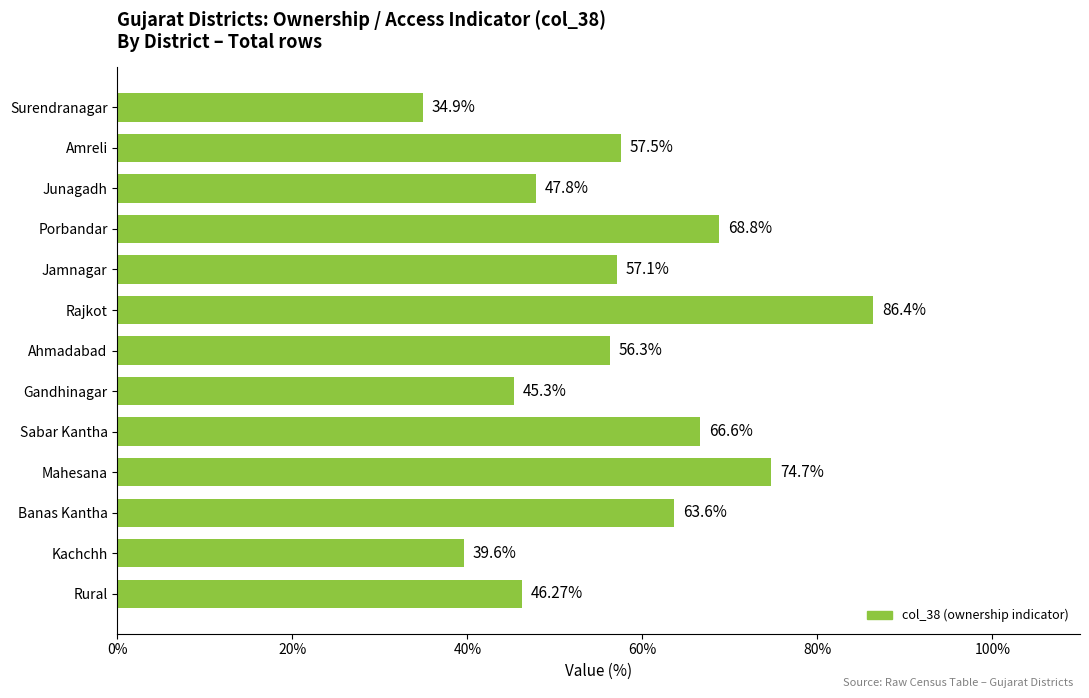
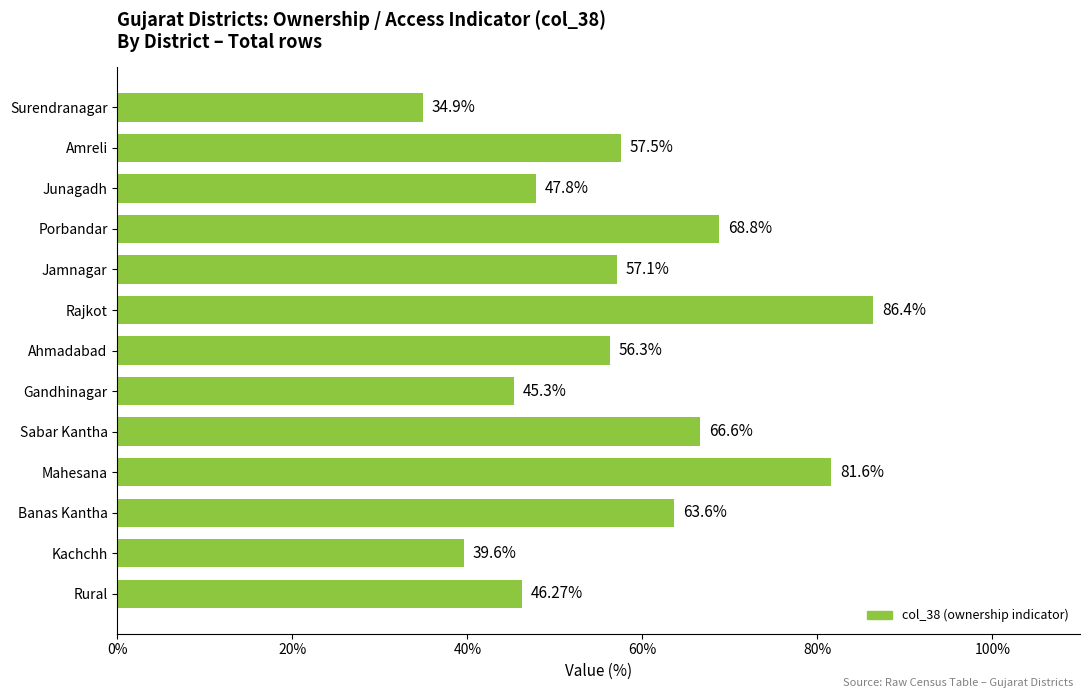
Mahesana: 74.7% -> 81.6%
